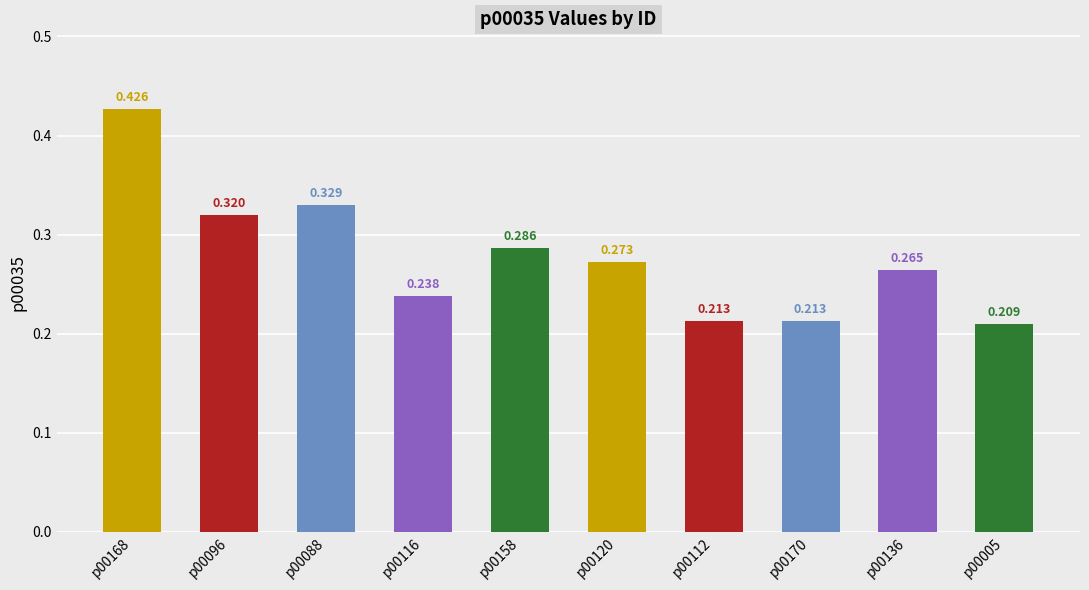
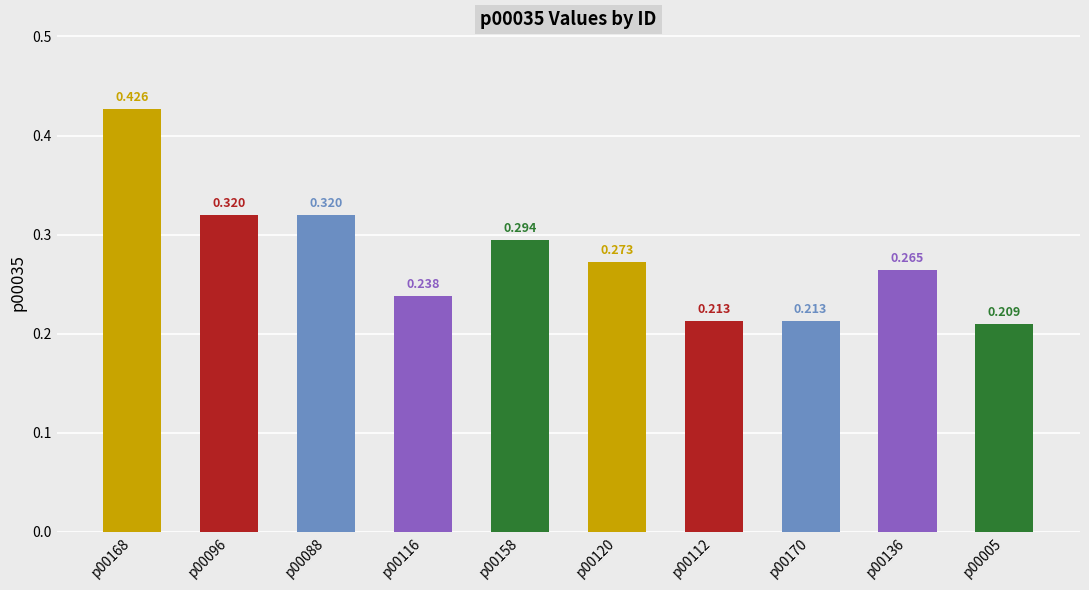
p00088: 0.329 -> 0.320
p00158: 0.286 -> 0.294
